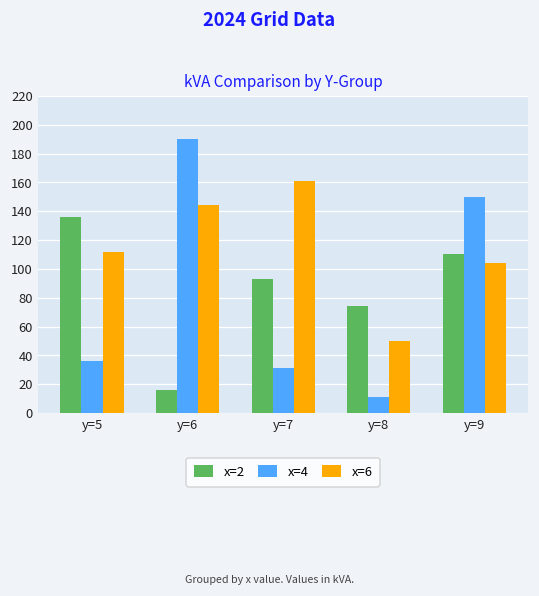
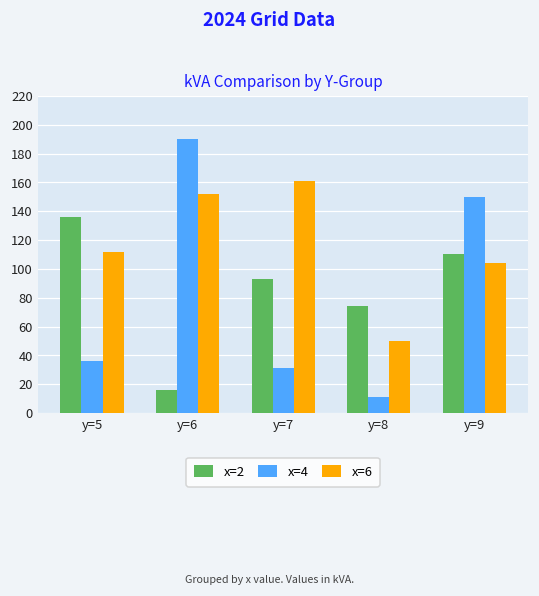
x=6, y=6: 144 -> 152
